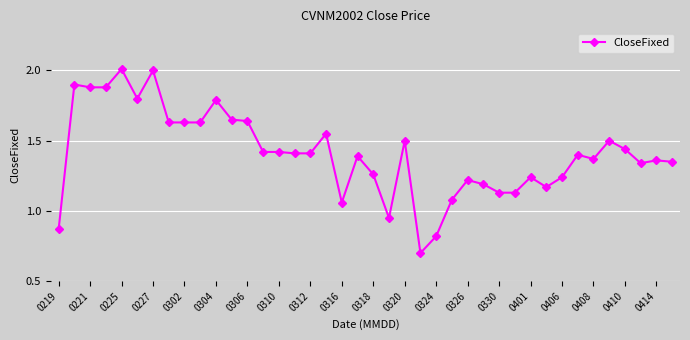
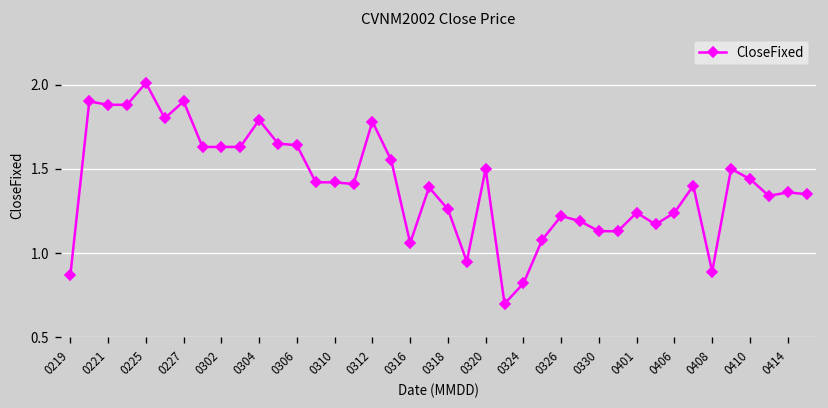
0227: 2.0 -> 1.9
0312: 1.41 -> 1.78
0408: 1.37 -> 0.89
